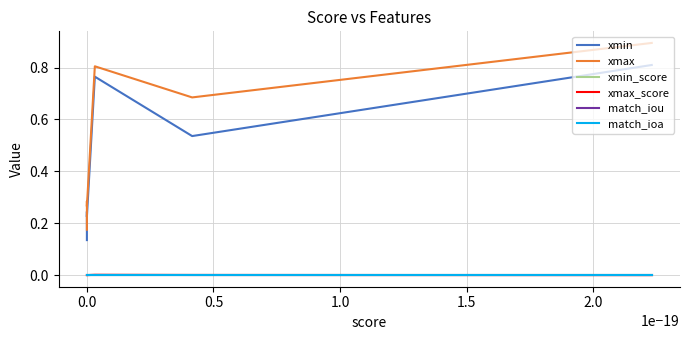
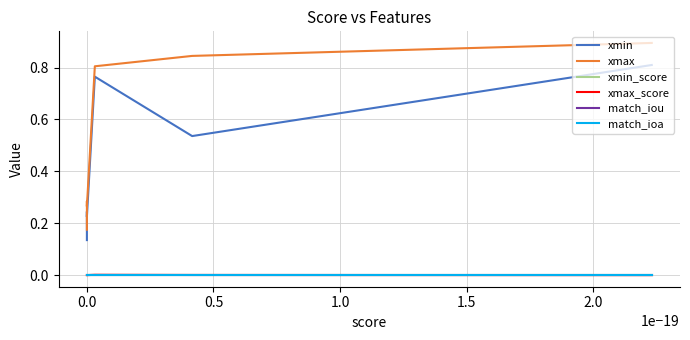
xmax, 0.5: 0.69 -> 0.85
